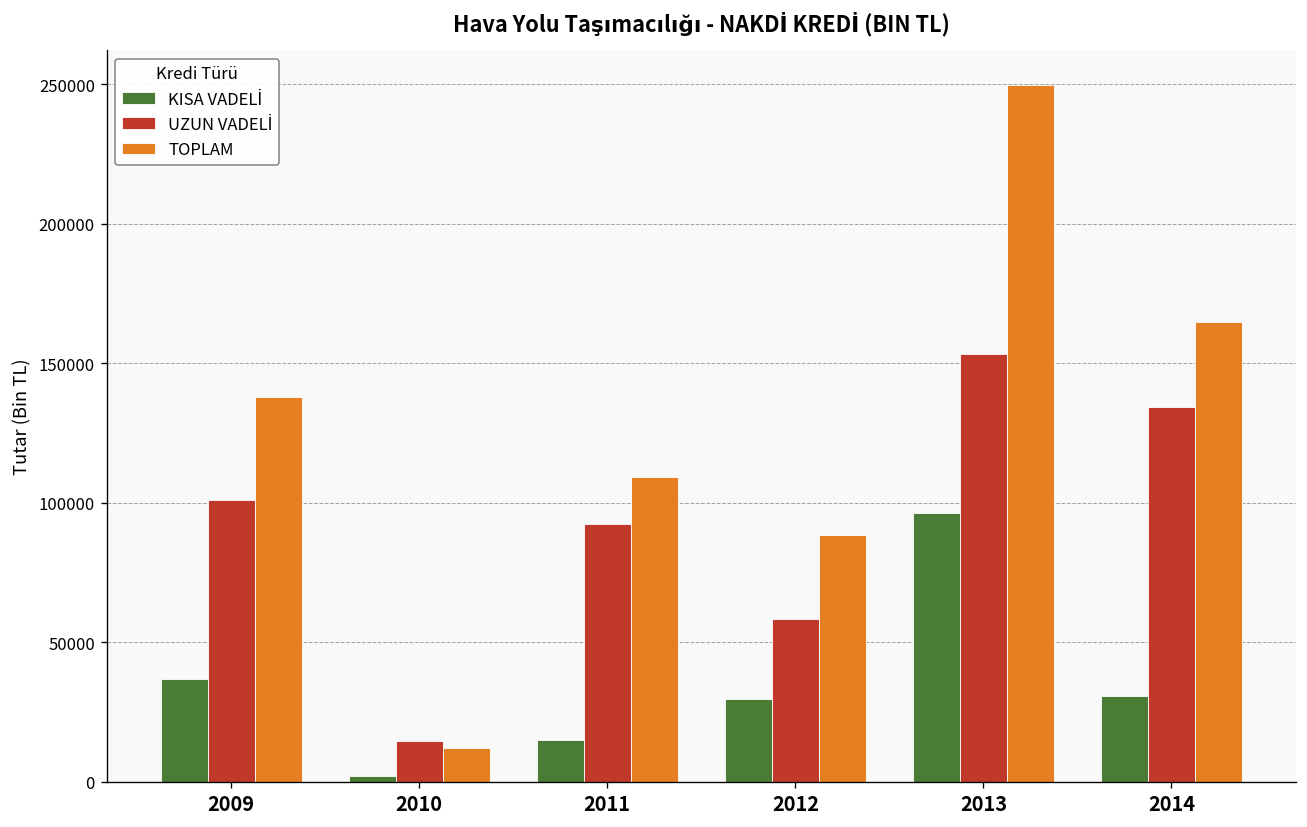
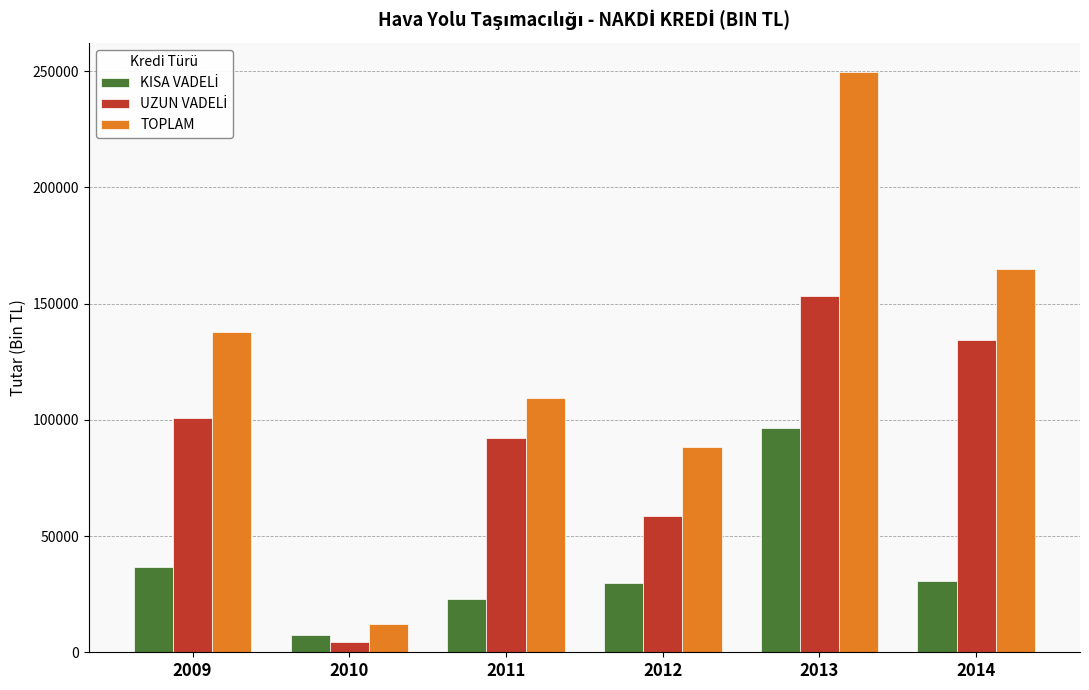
KISA VADELİ, 2010: 2000 -> 7000
UZUN VADELİ, 2010: 14000 -> 4000
KISA VADELİ, 2011: 15000 -> 23000
